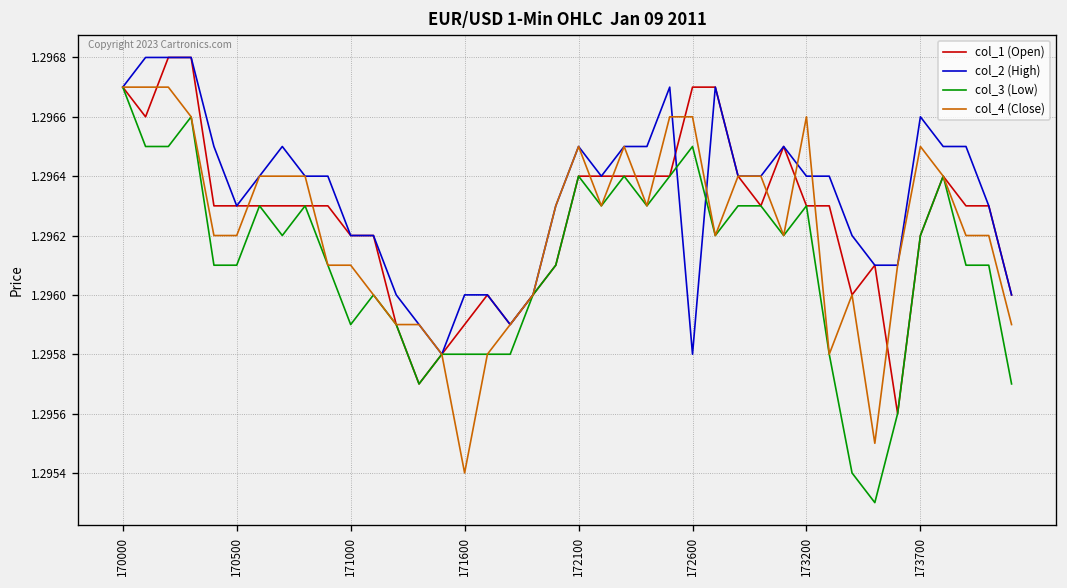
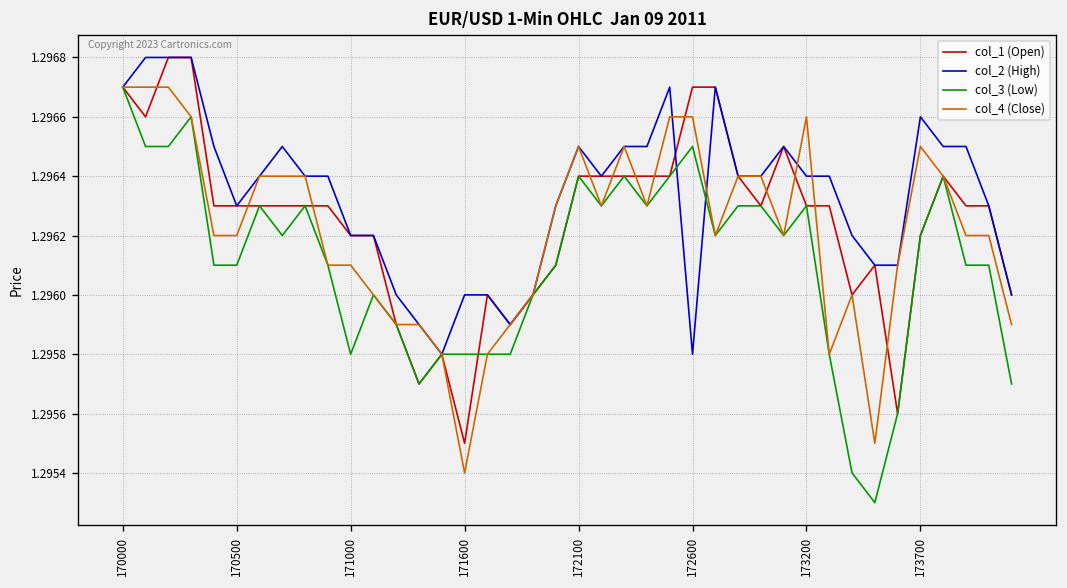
col_3 (Low), 171000: 1.2959 -> 1.2958
col_1 (Open), 171600: 1.2959 -> 1.2955
